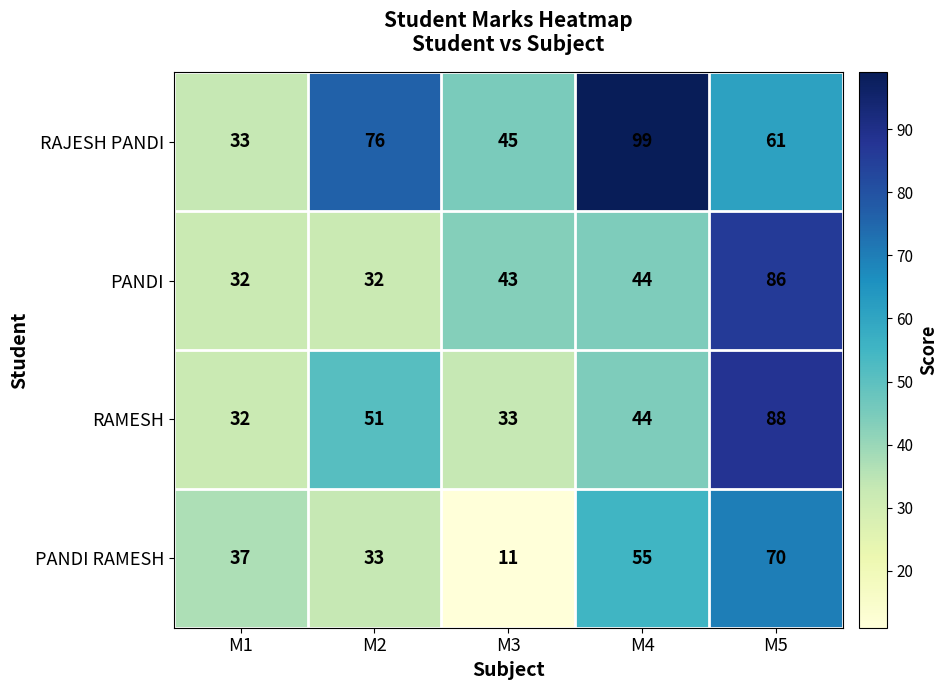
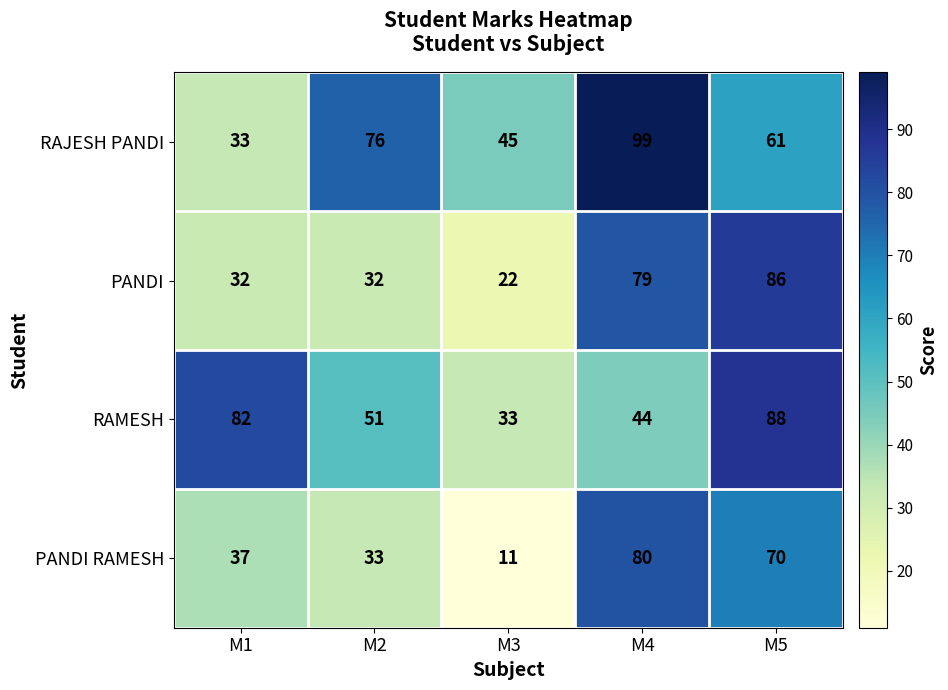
PANDI, M3: 43 -> 22
PANDI, M4: 44 -> 79
RAMESH, M1: 32 -> 82
PANDI RAMESH, M4: 55 -> 80
